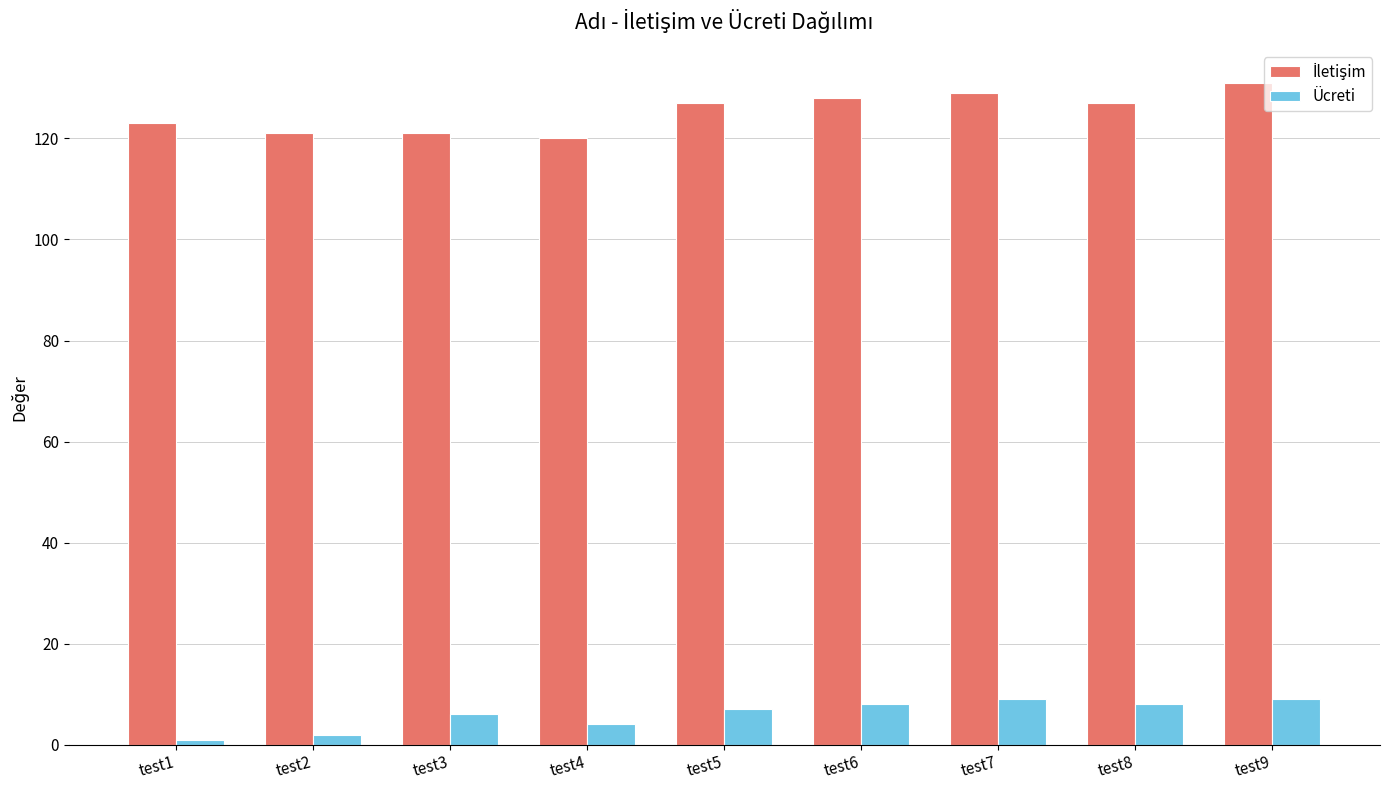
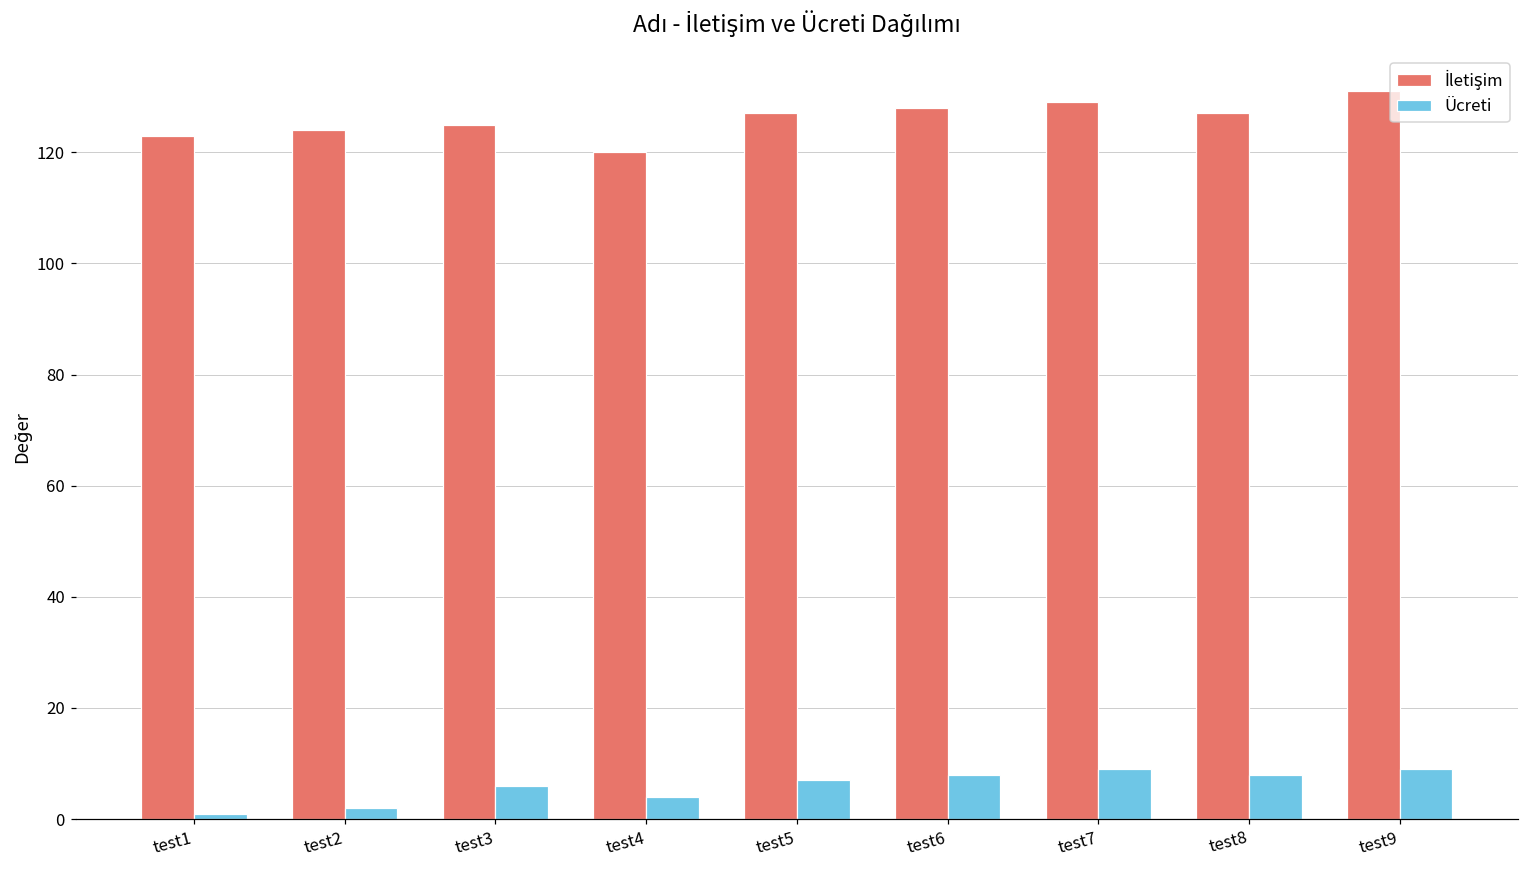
İletişim, test2: 121 -> 124
İletişim, test3: 121 -> 125
